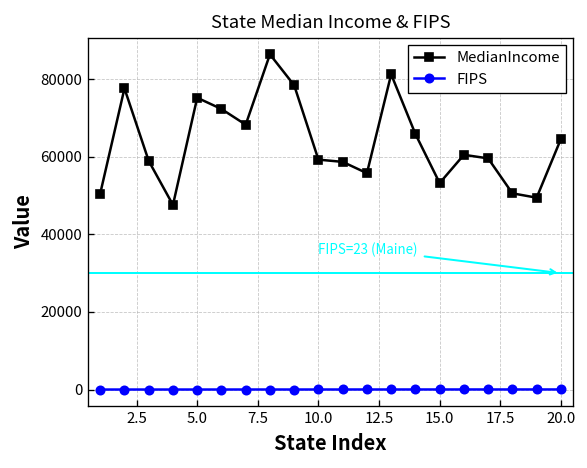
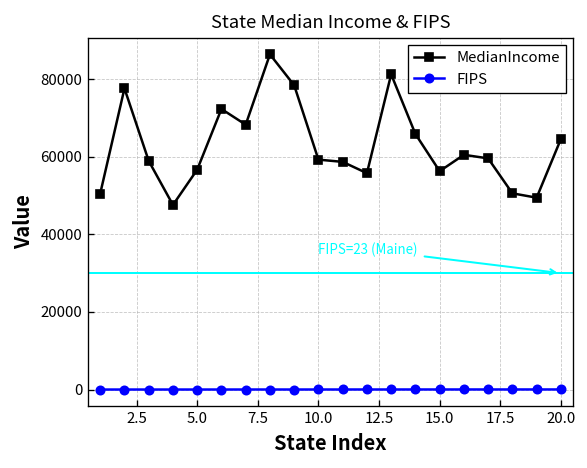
MedianIncome, 5.0: 75000 -> 57000
MedianIncome, 15.0: 53000 -> 56000
